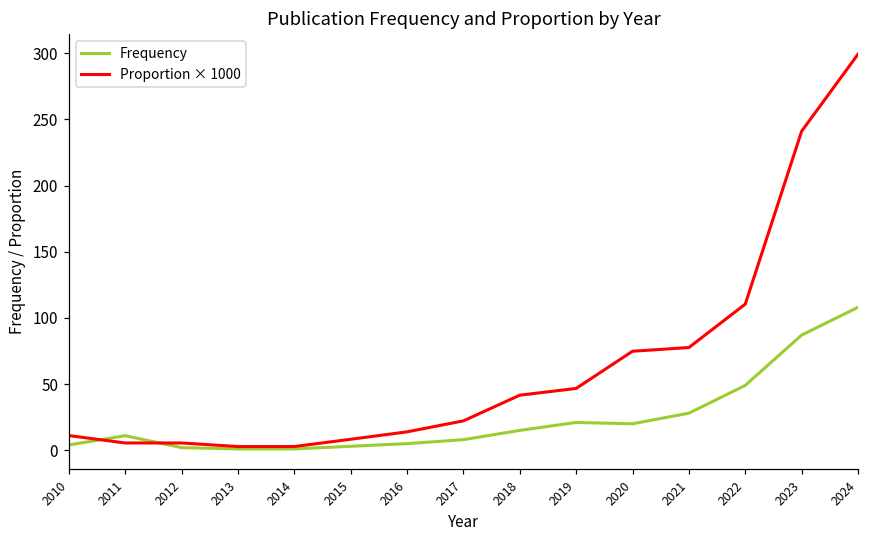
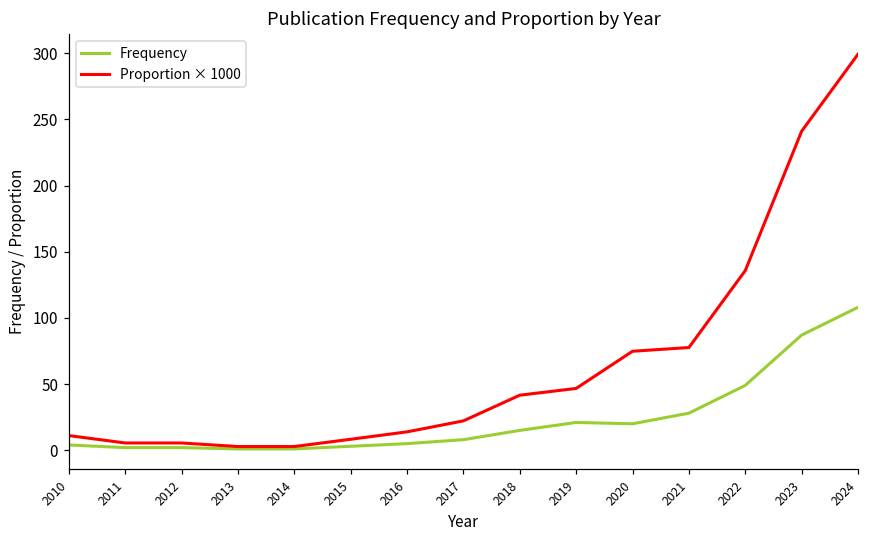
Frequency, 2011: 11 -> 2
Proportion × 1000, 2022: 110 -> 136
